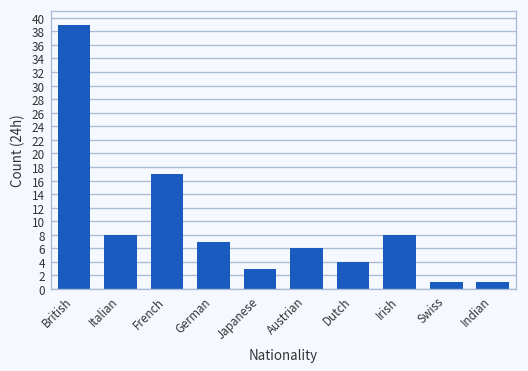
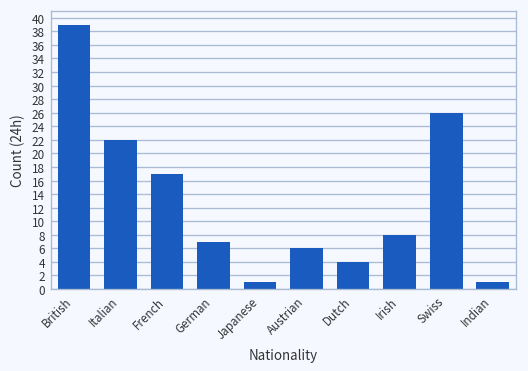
Italian: 8 -> 22
Japanese: 3 -> 1
Swiss: 1 -> 26
